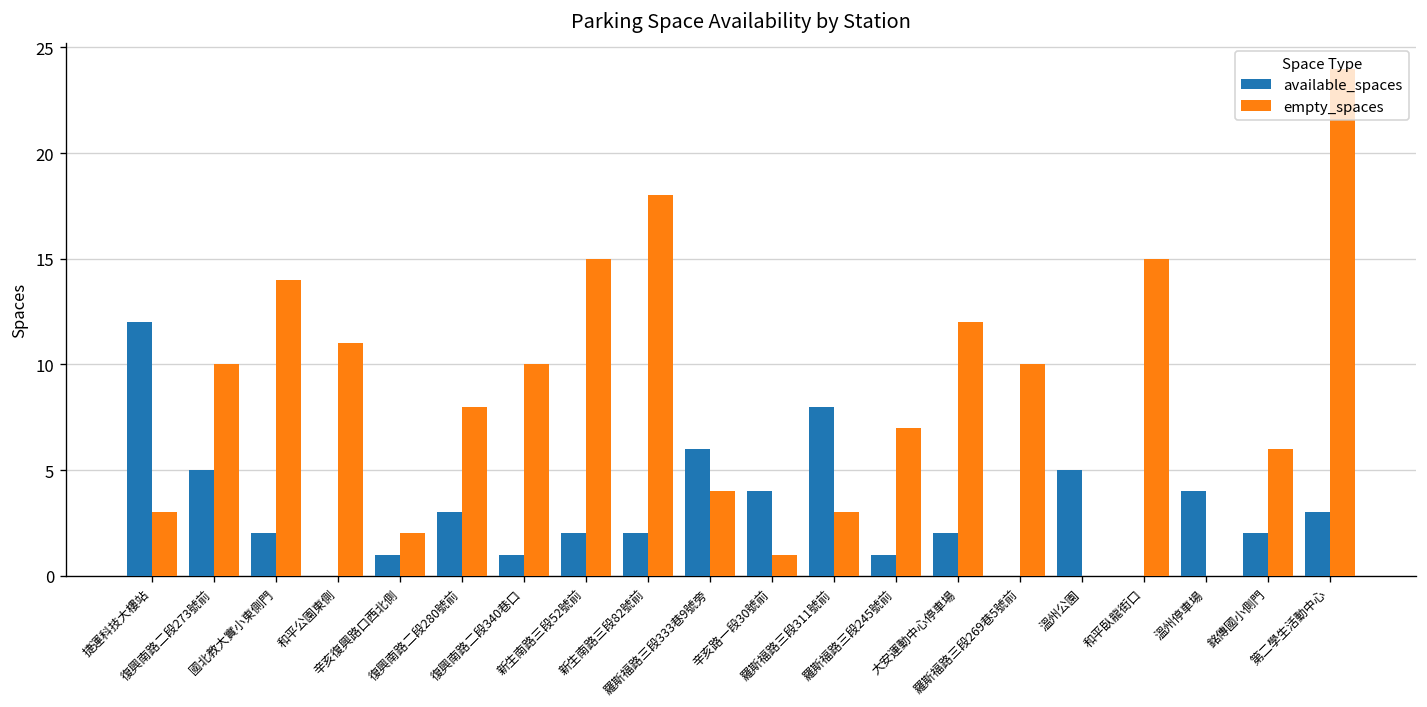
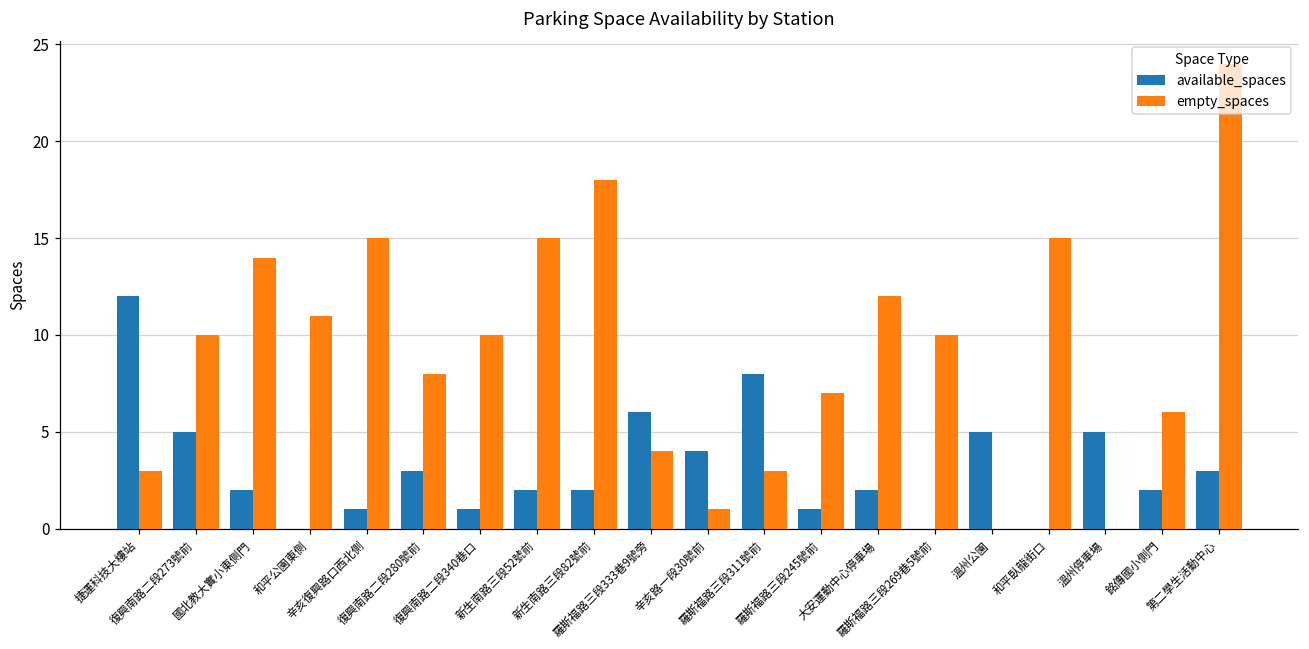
empty_spaces, 辛亥復興路口西北側: 2 -> 15
available_spaces, 溫州停車場: 4 -> 5
